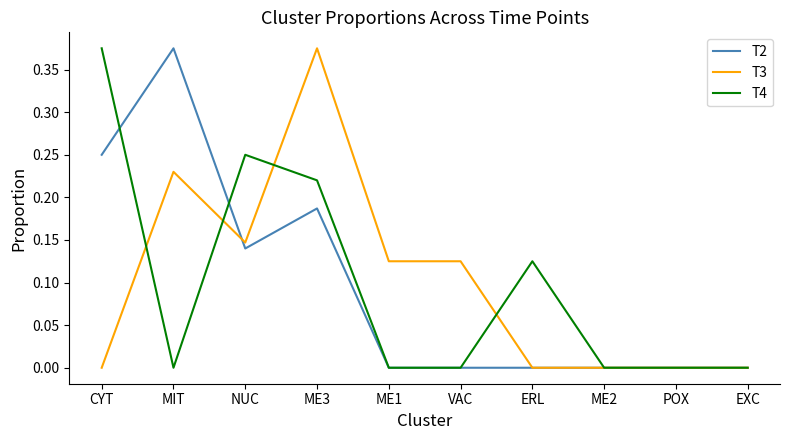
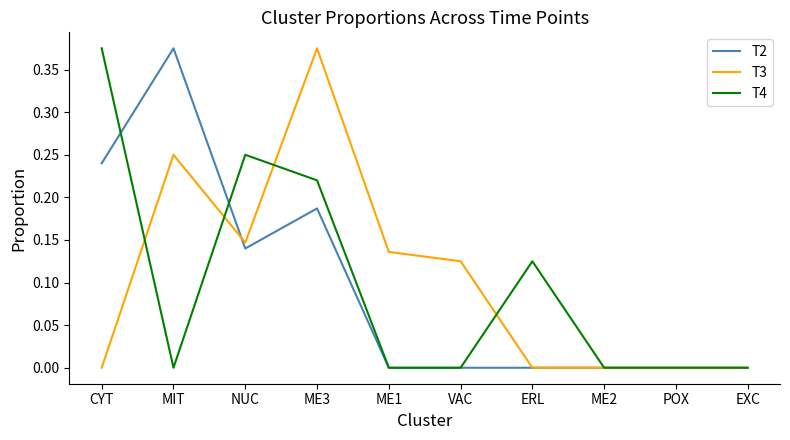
T2, CYT: 0.25 -> 0.24
T3, MIT: 0.23 -> 0.25
T3, ME1: 0.13 -> 0.14
